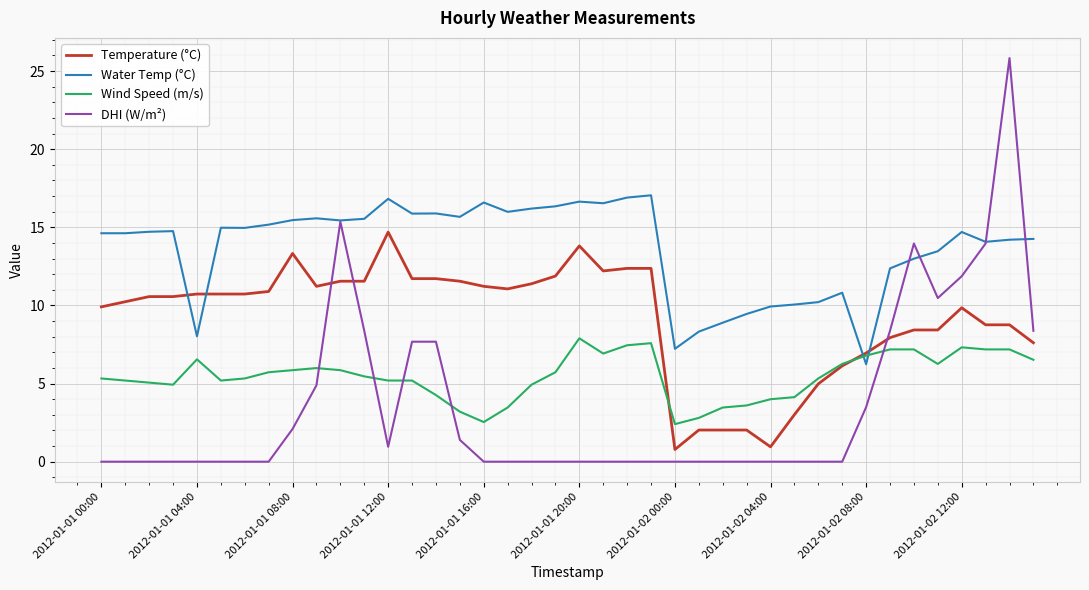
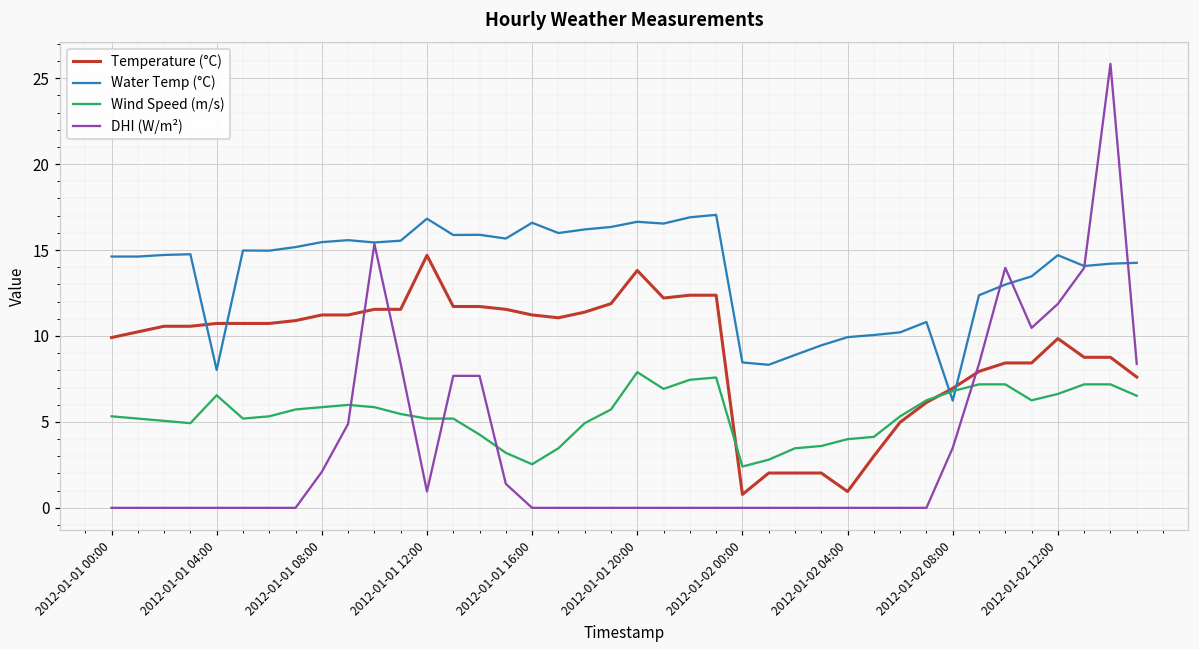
Temperature (°C), 2012-01-01 08:00: 13.3 -> 11.2
Water Temp (°C), 2012-01-02 00:00: 7.2 -> 8.5
Wind Speed (m/s), 2012-01-02 12:00: 7.3 -> 6.6
